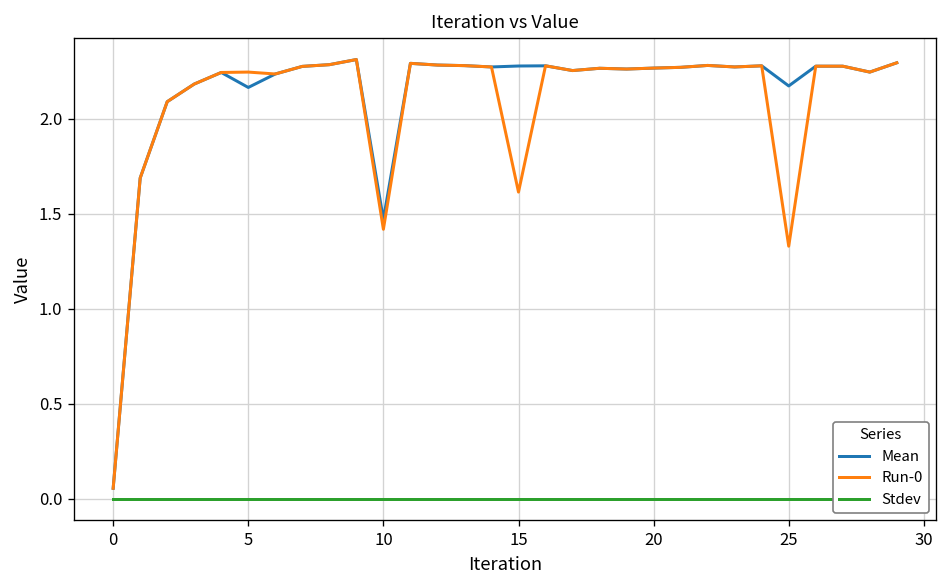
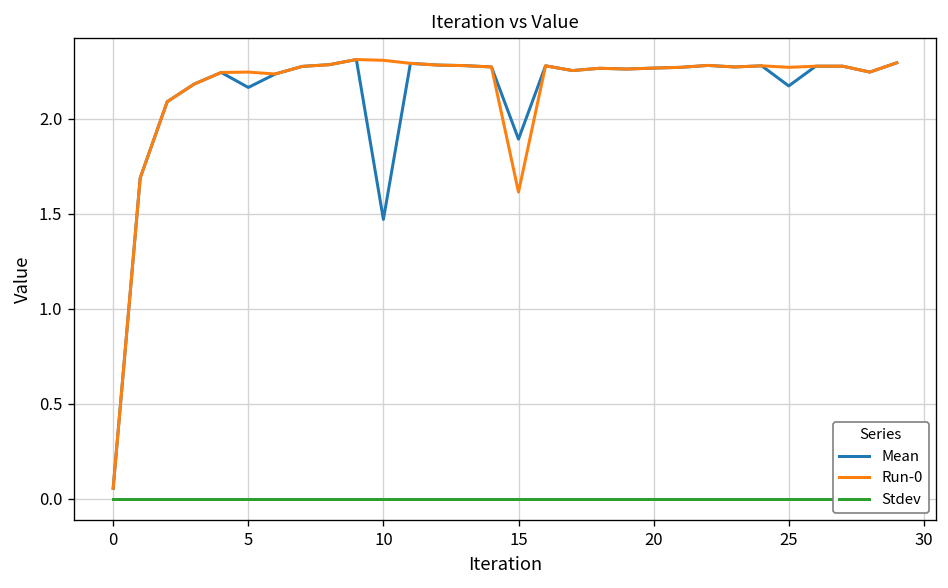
Run-0, 10: 1.42 -> 2.31
Mean, 15: 2.28 -> 1.89
Run-0, 25: 1.33 -> 2.27
